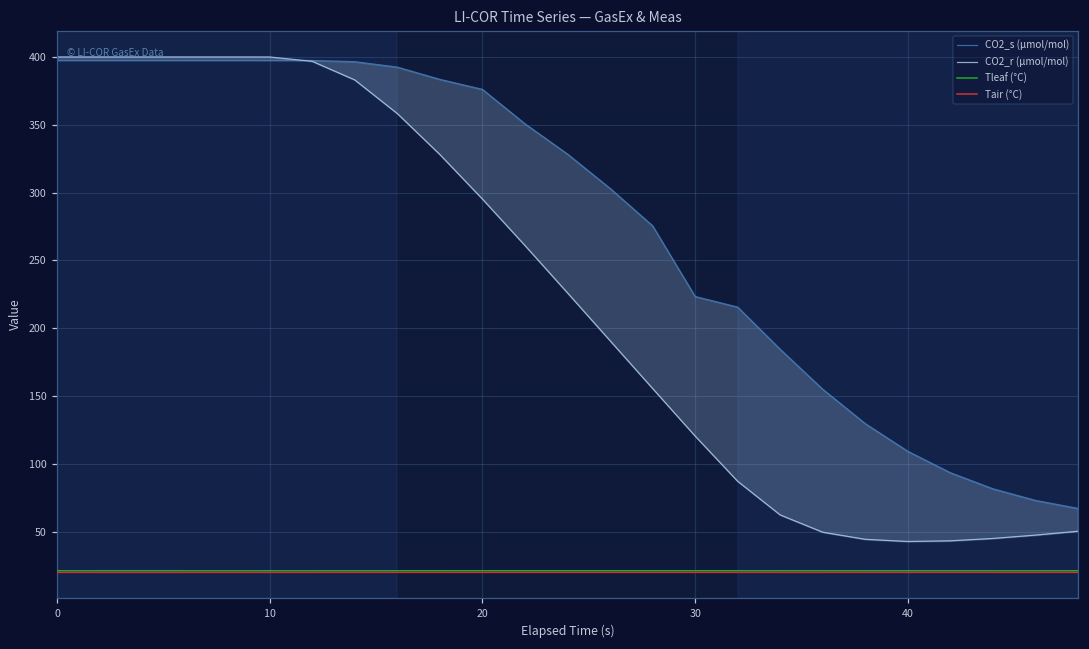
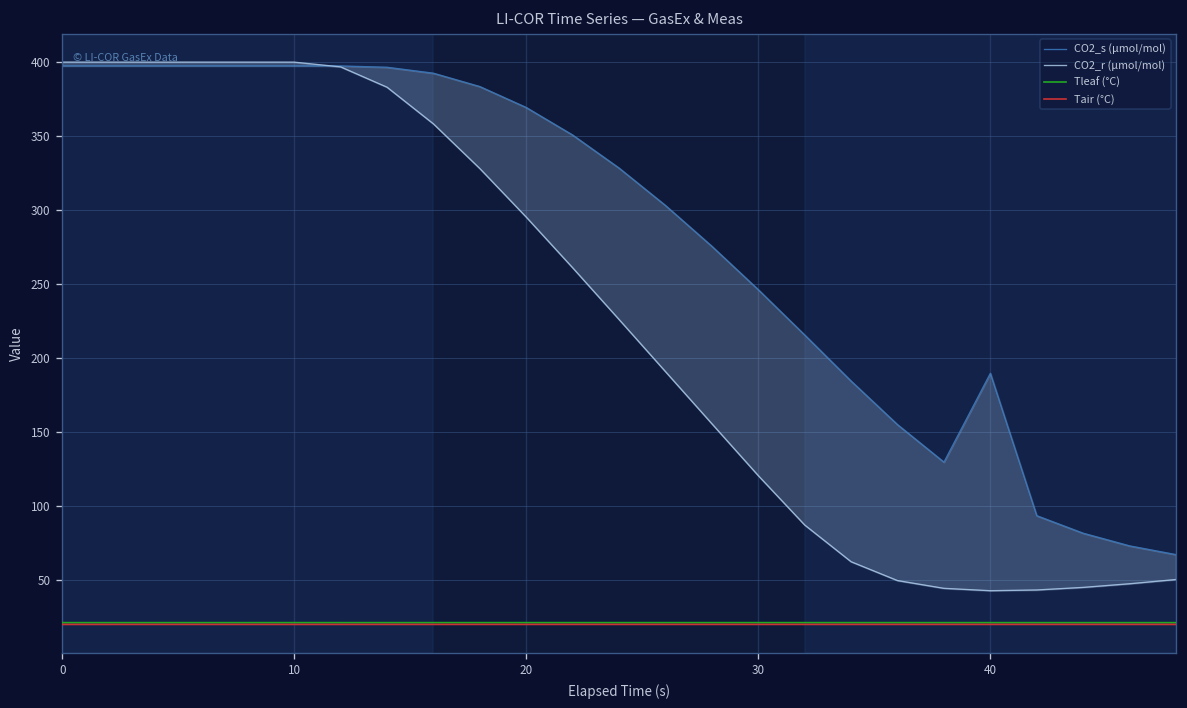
CO2_s (µmol/mol), 20: 376 -> 369
CO2_s (µmol/mol), 30: 223 -> 246
CO2_s (µmol/mol), 40: 109 -> 190
